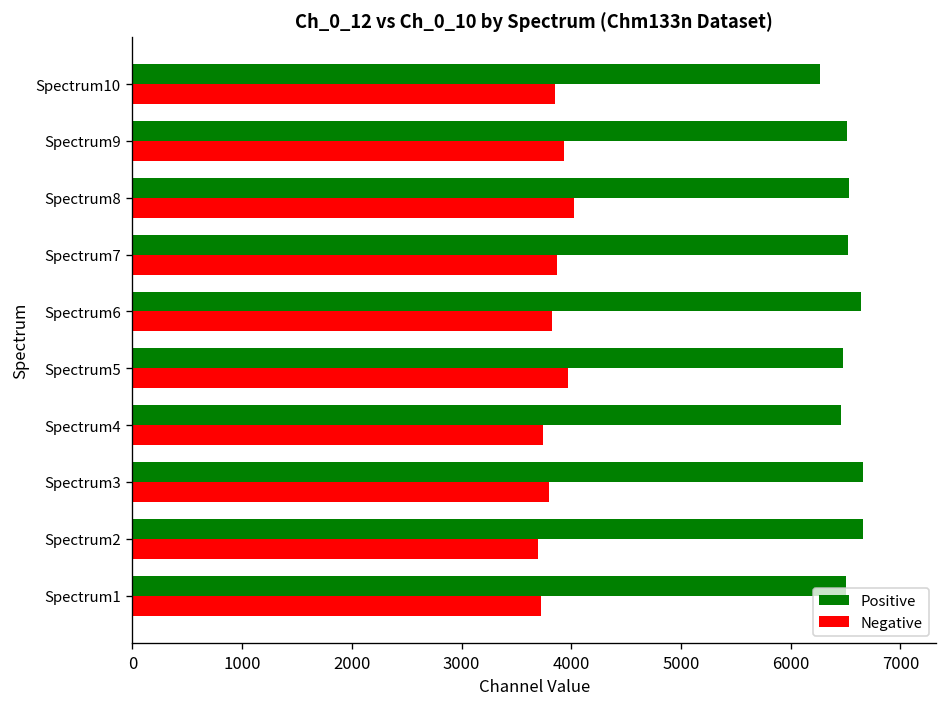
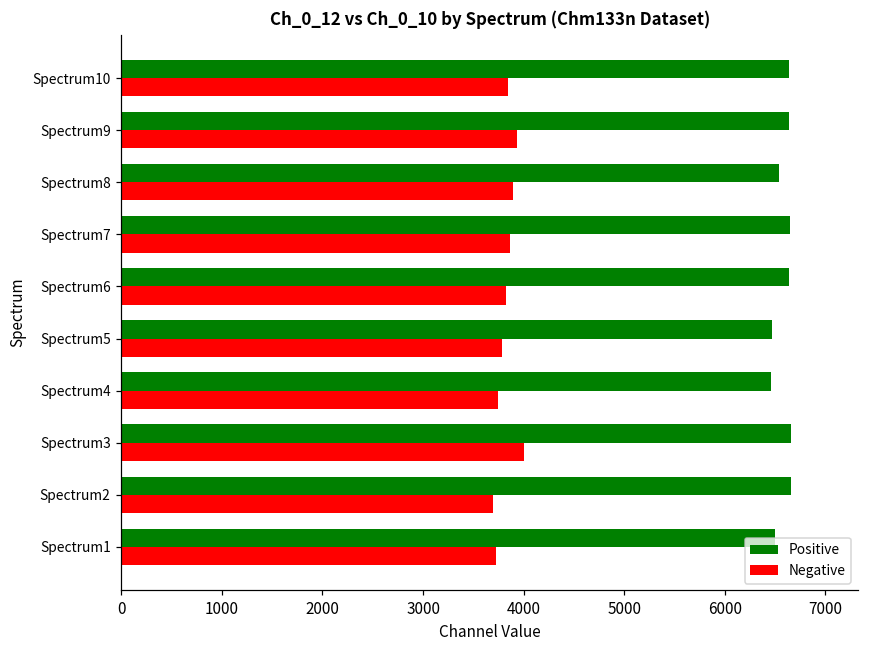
Positive, Spectrum10: 6300 -> 6600
Positive, Spectrum9: 6500 -> 6600
Negative, Spectrum8: 4000 -> 3900
Positive, Spectrum7: 6500 -> 6600
Negative, Spectrum5: 4000 -> 3800
Negative, Spectrum3: 3800 -> 4000
